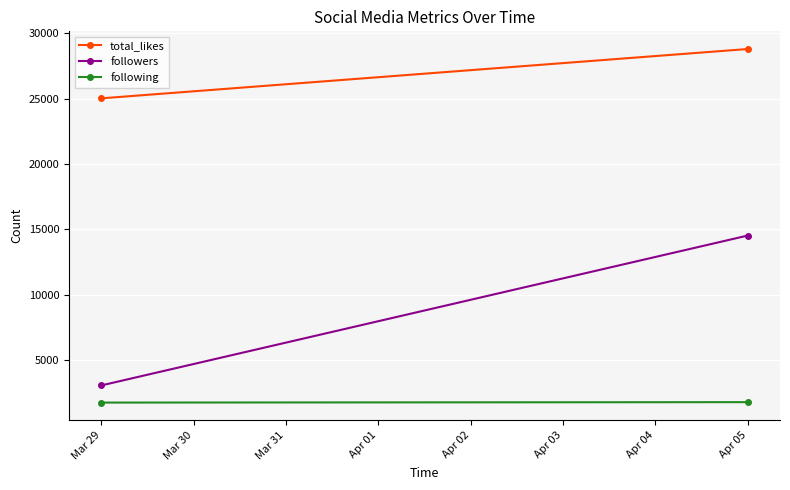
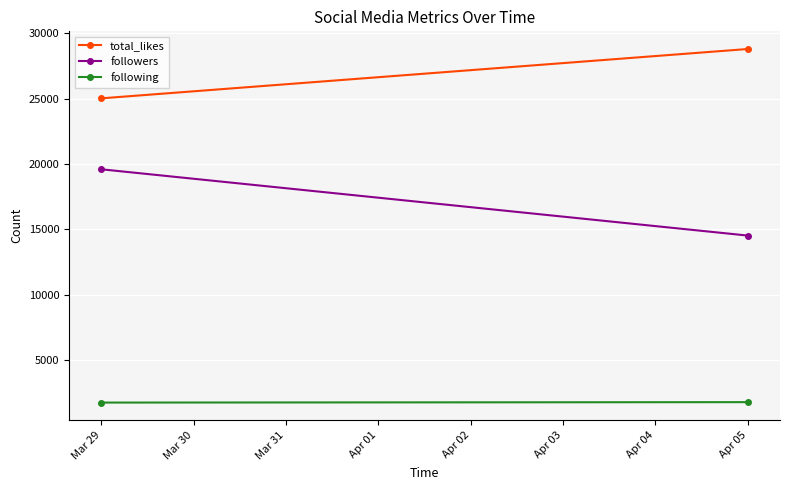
followers, Mar 29: 3100 -> 19600
